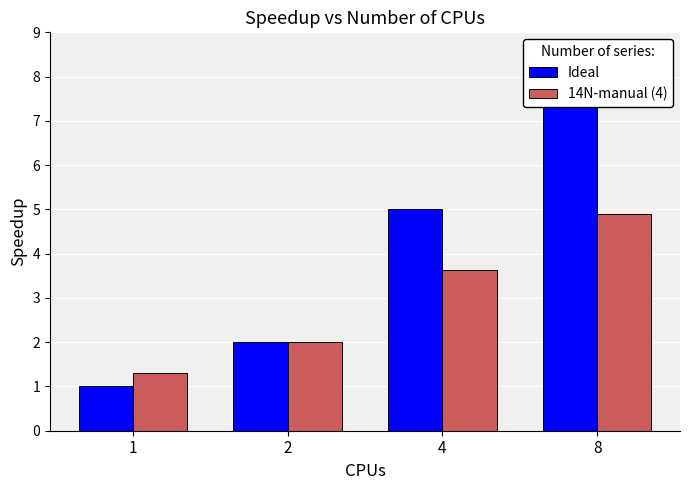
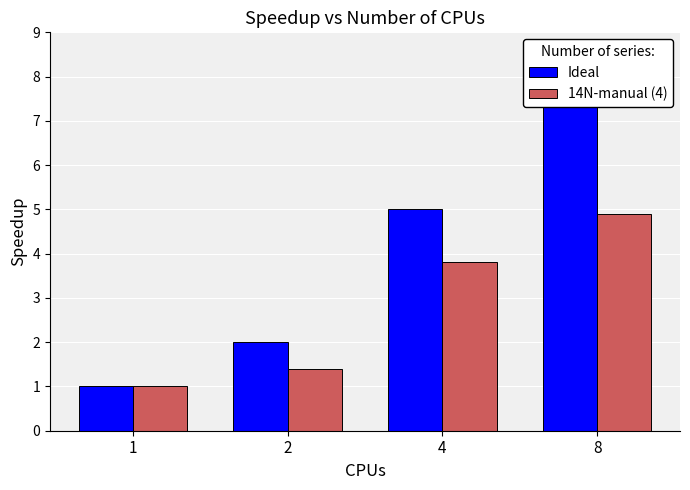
14N-manual (4), 1: 1.3 -> 1.0
14N-manual (4), 2: 2.0 -> 1.4
14N-manual (4), 4: 3.6 -> 3.8
